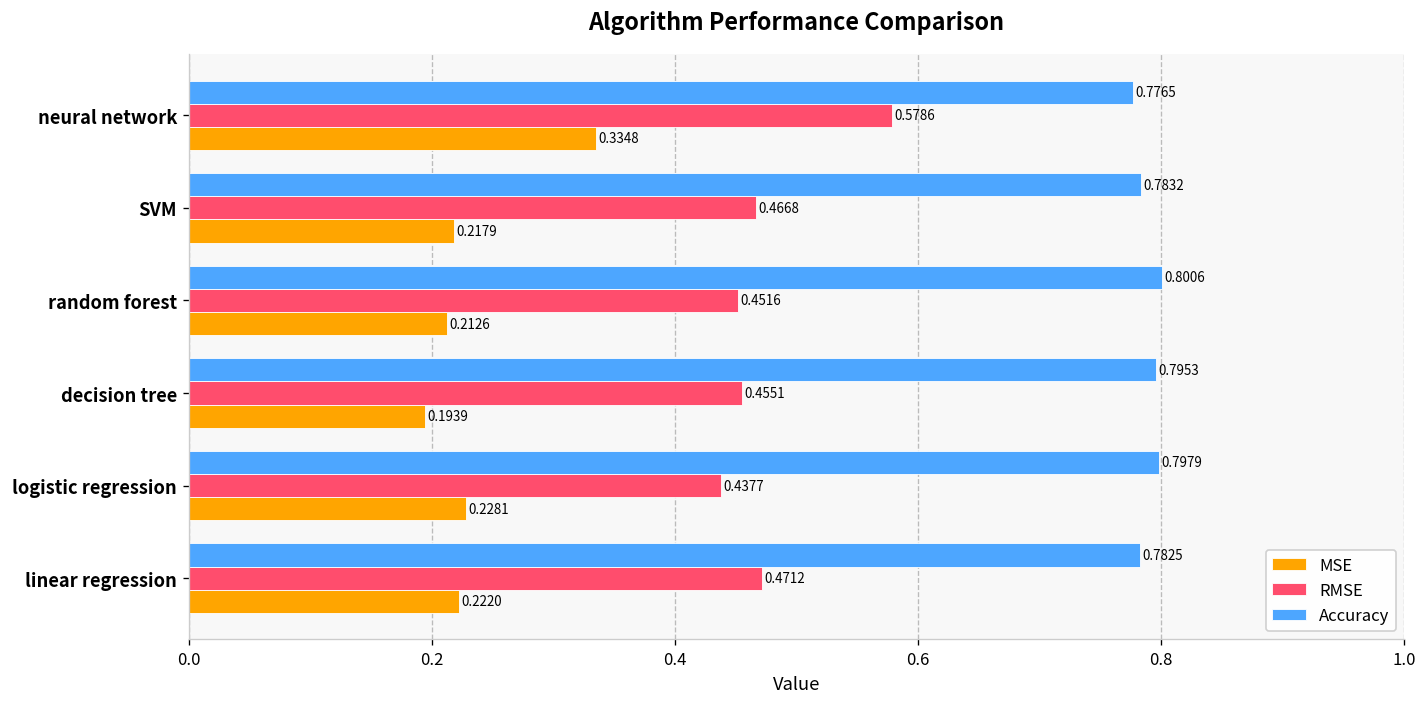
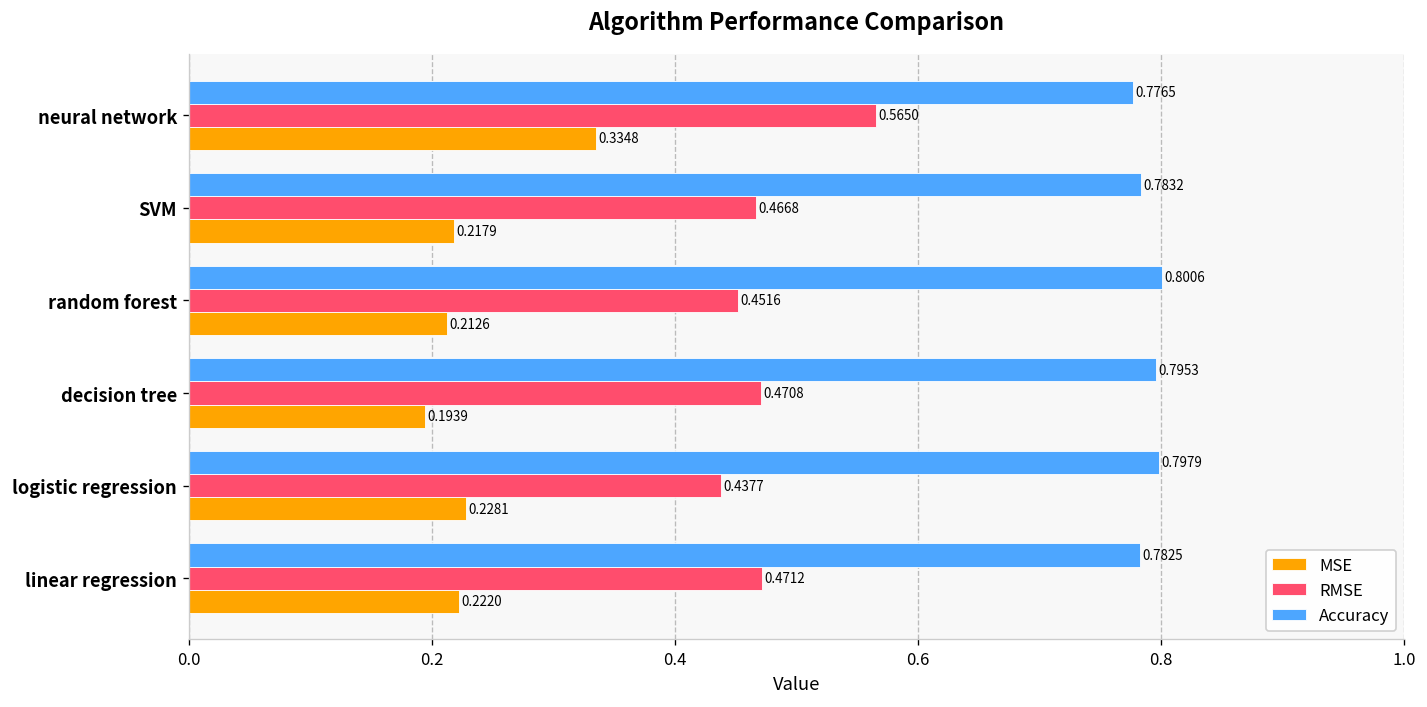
RMSE, neural network: 0.5786 -> 0.5650
RMSE, decision tree: 0.4551 -> 0.4708
